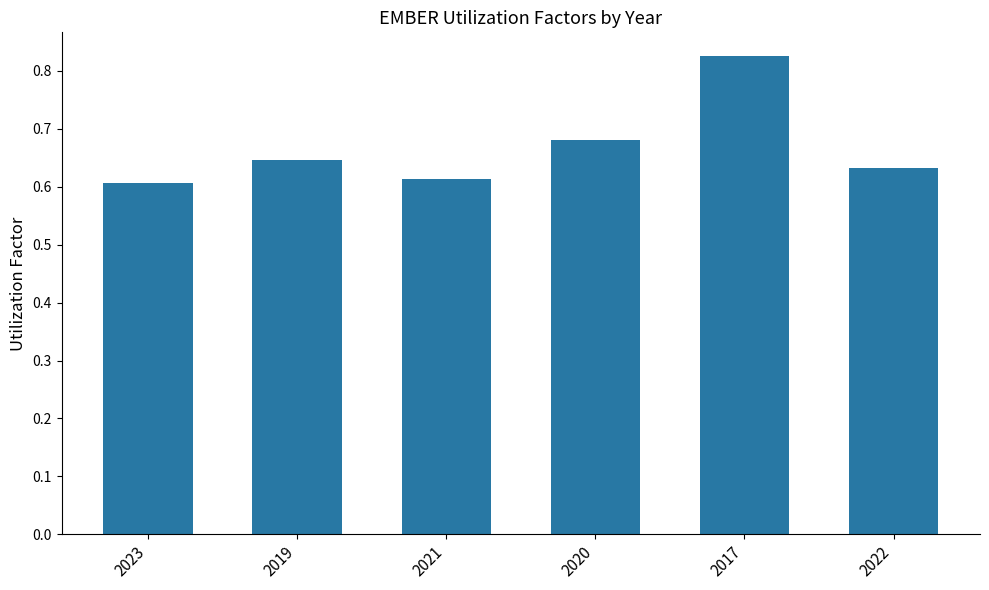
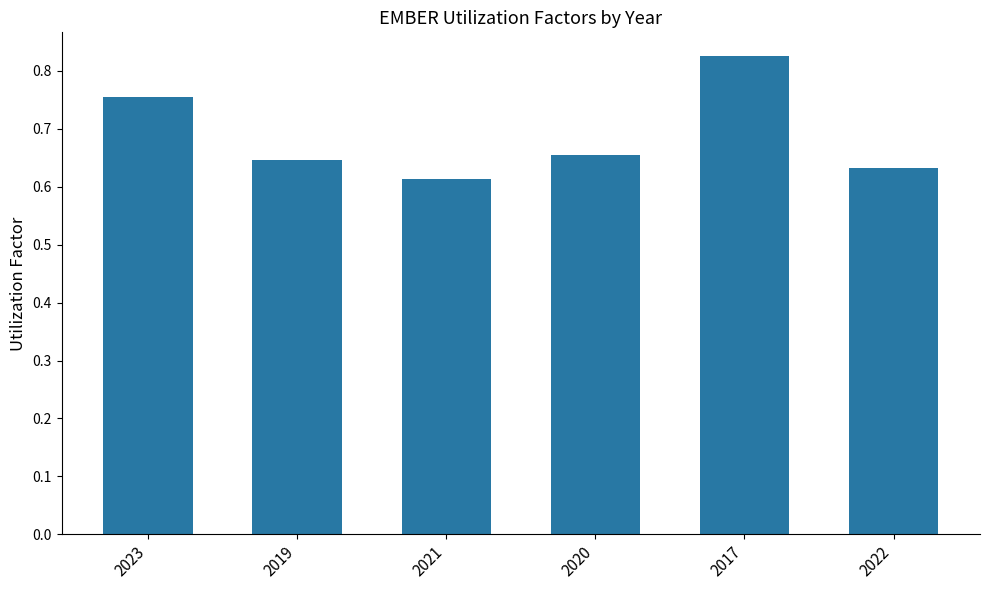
2023: 0.61 -> 0.76
2020: 0.68 -> 0.65
